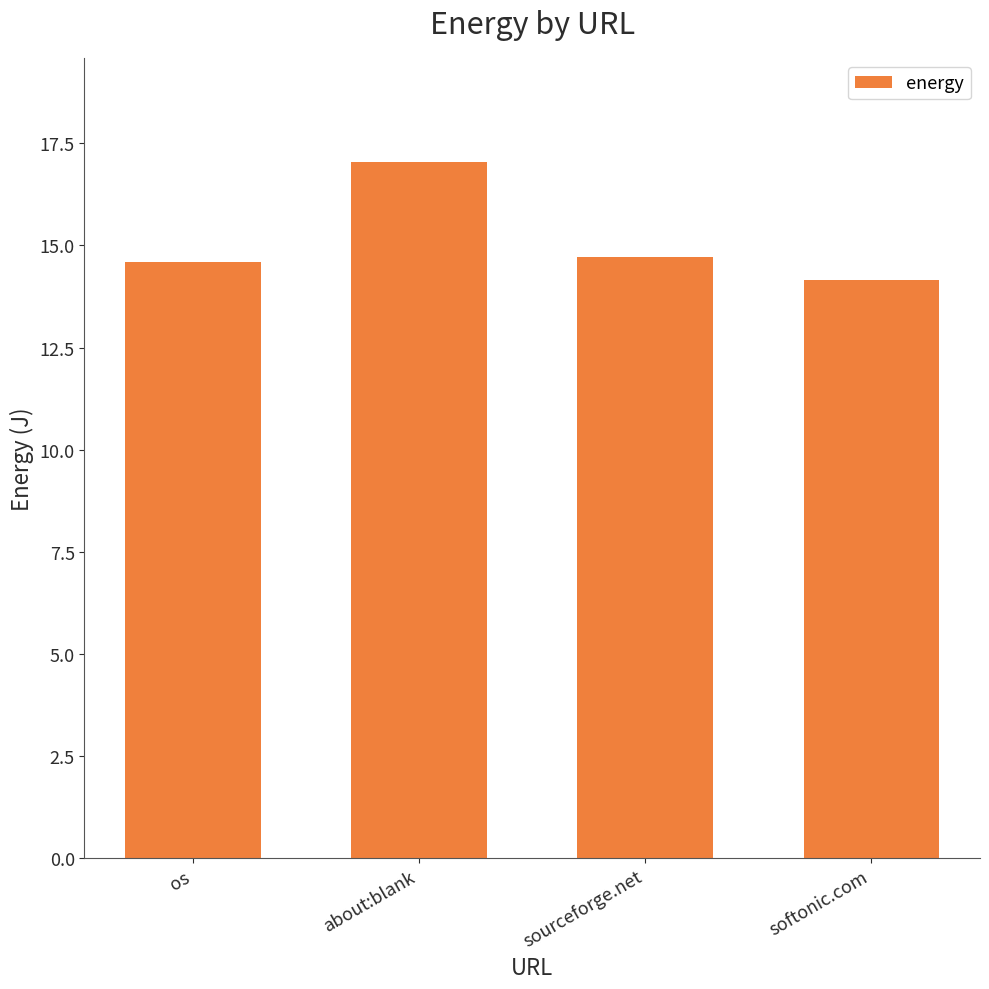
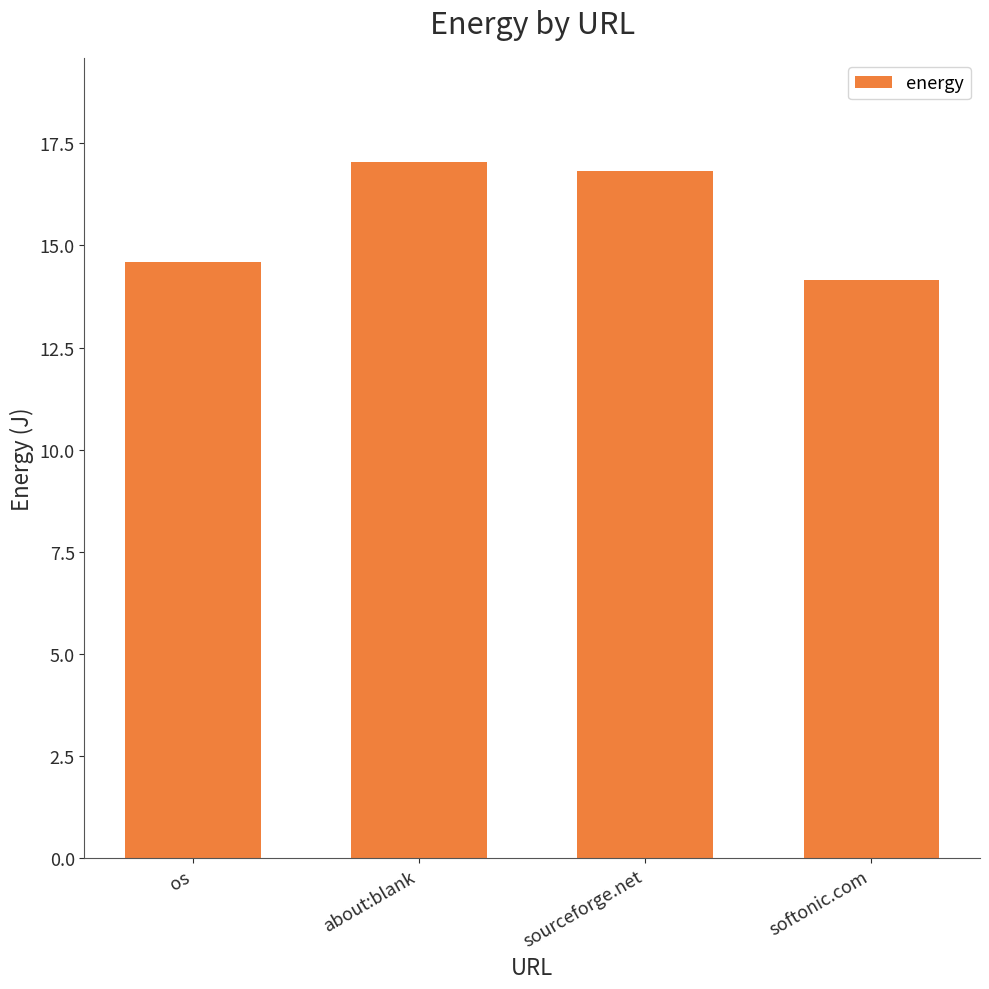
sourceforge.net: 14.7 -> 16.8
